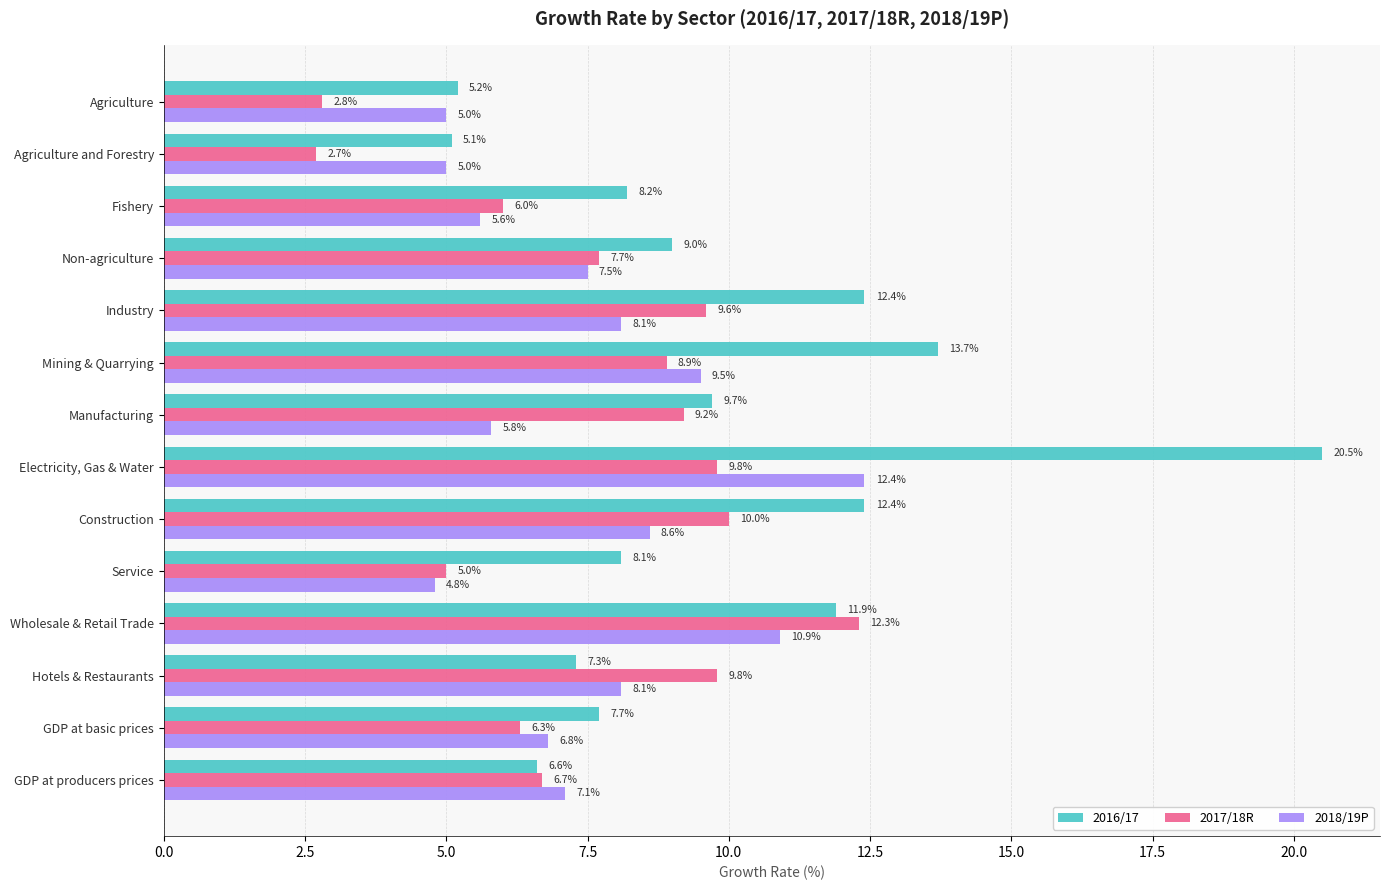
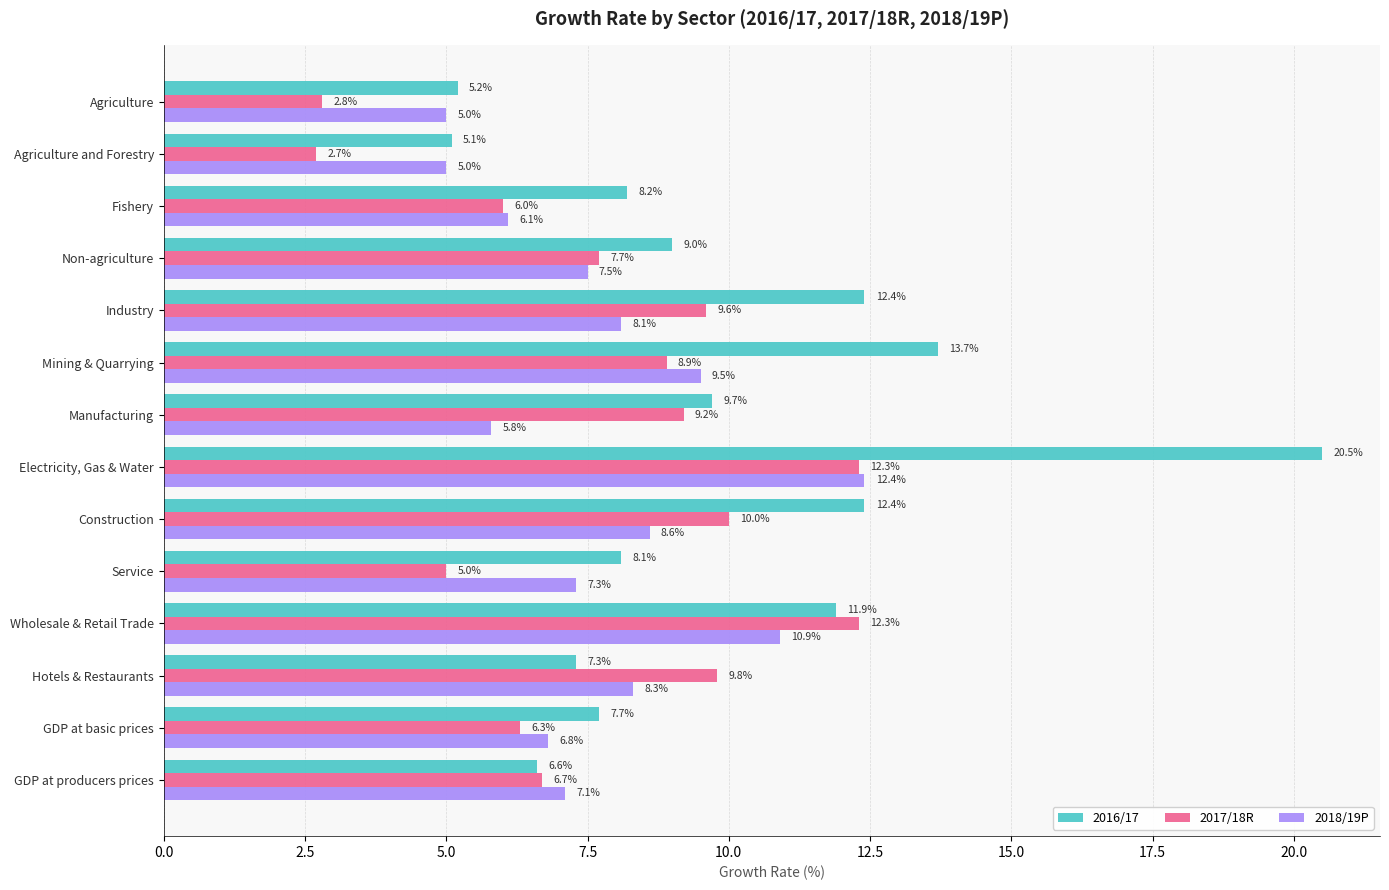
2018/19P, Fishery: 5.6% -> 6.1%
2017/18R, Electricity, Gas & Water: 9.8% -> 12.3%
2018/19P, Service: 4.8% -> 7.3%
2018/19P, Hotels & Restaurants: 8.1% -> 8.3%
